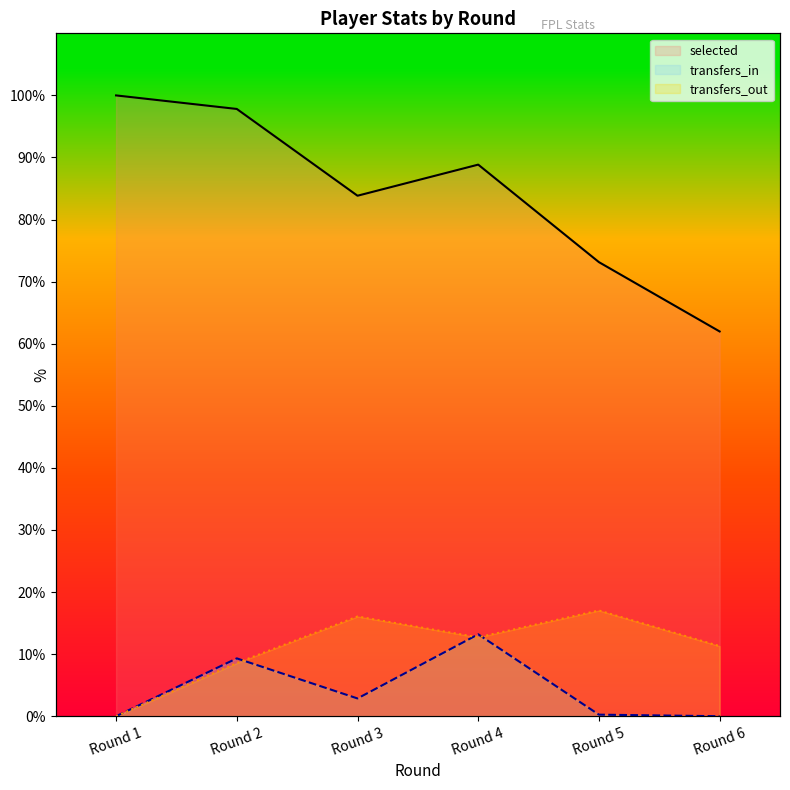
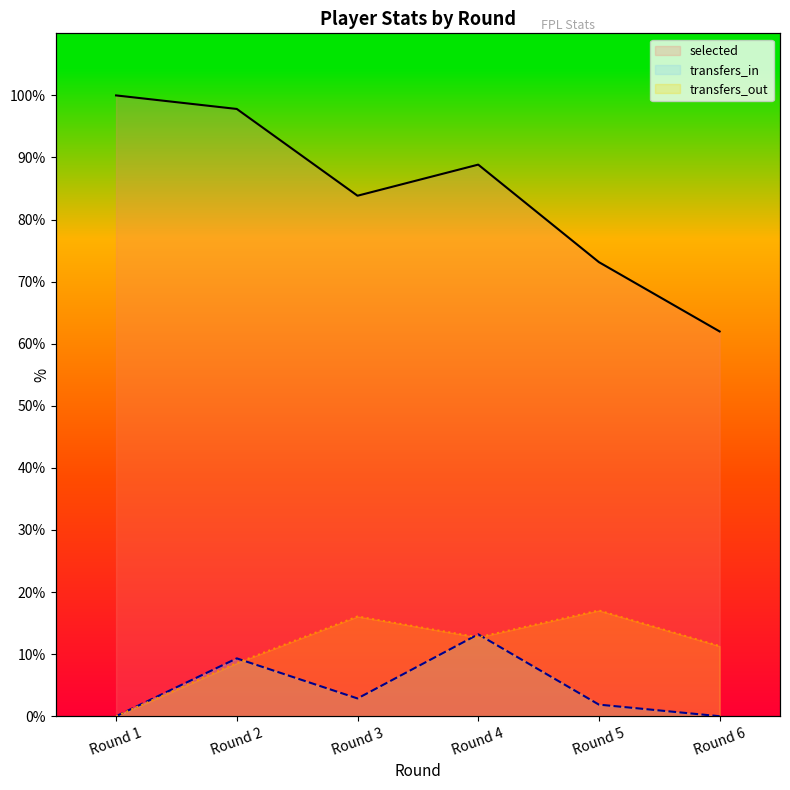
transfers_in, Round 5: 0% -> 2%
